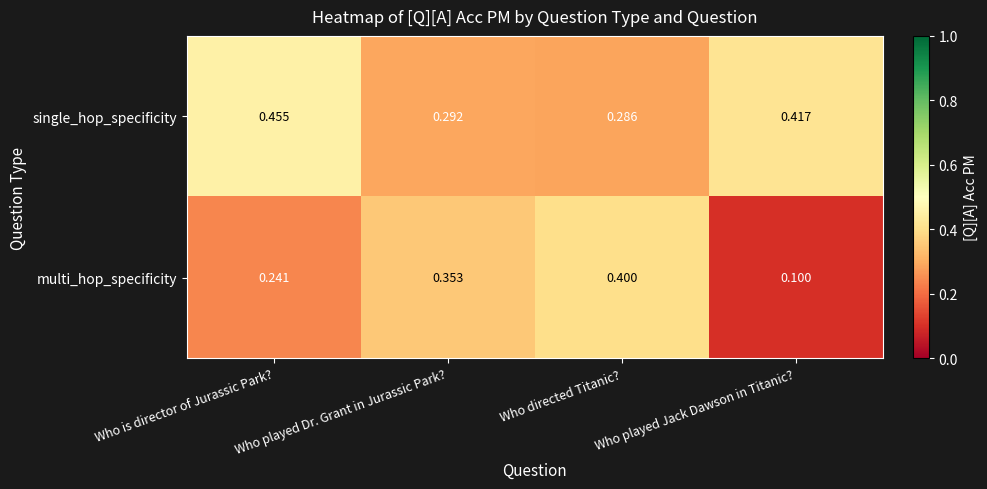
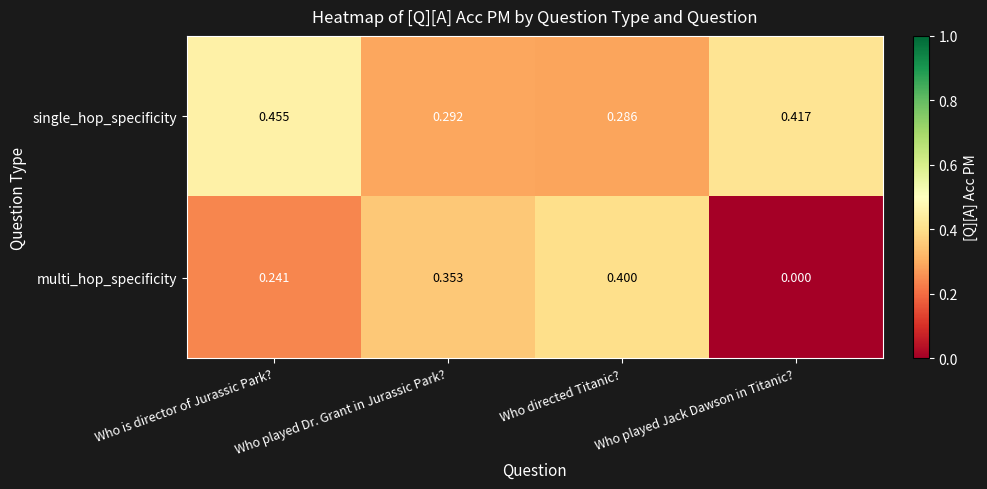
multi_hop_specificity, Who played Jack Dawson in Titanic?: 0.100 -> 0.000
